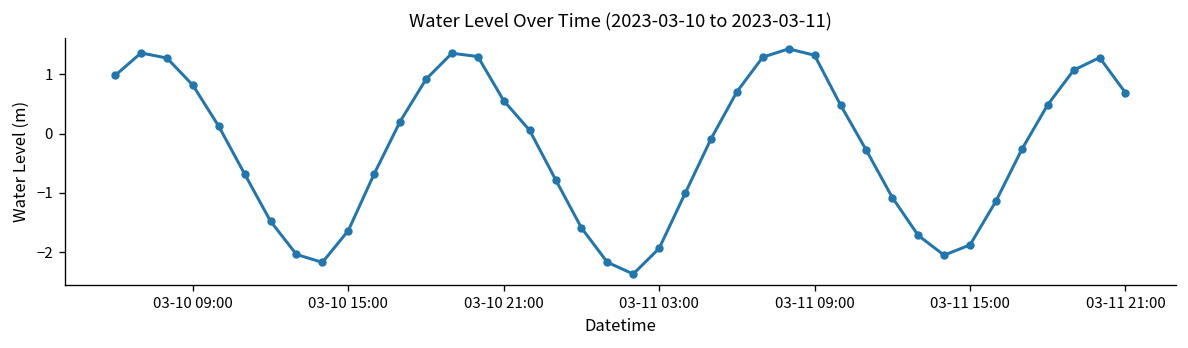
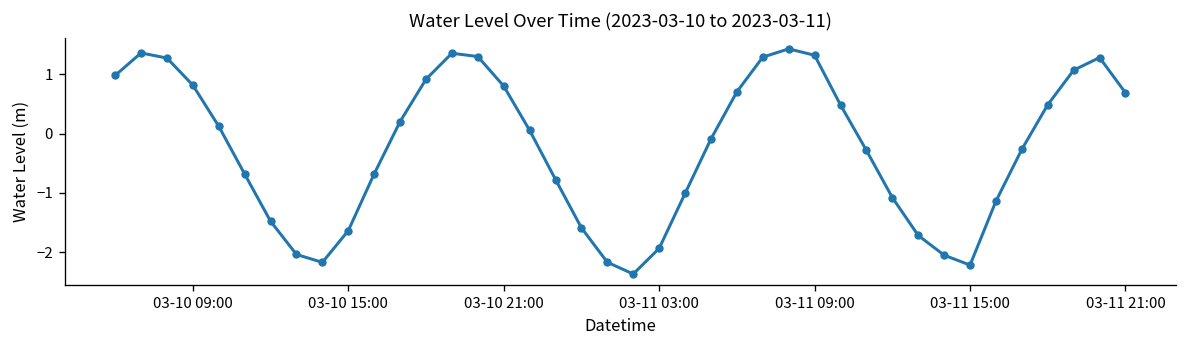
03-10 21:00: 0.6 -> 0.8
03-11 15:00: -1.9 -> -2.2
